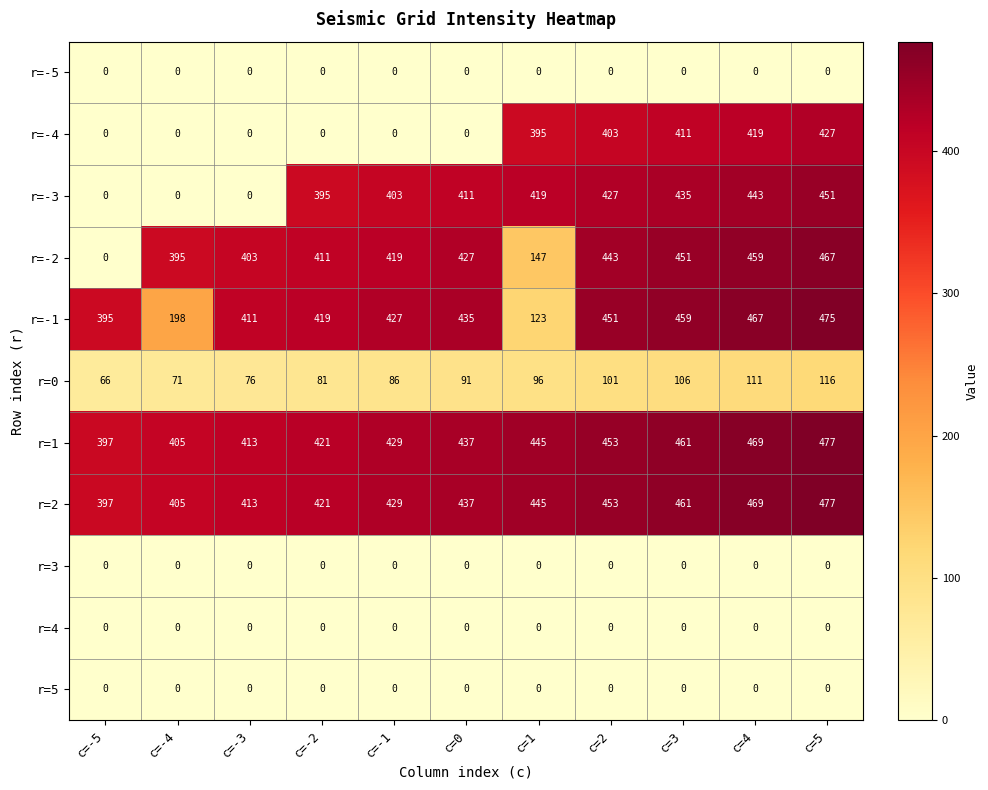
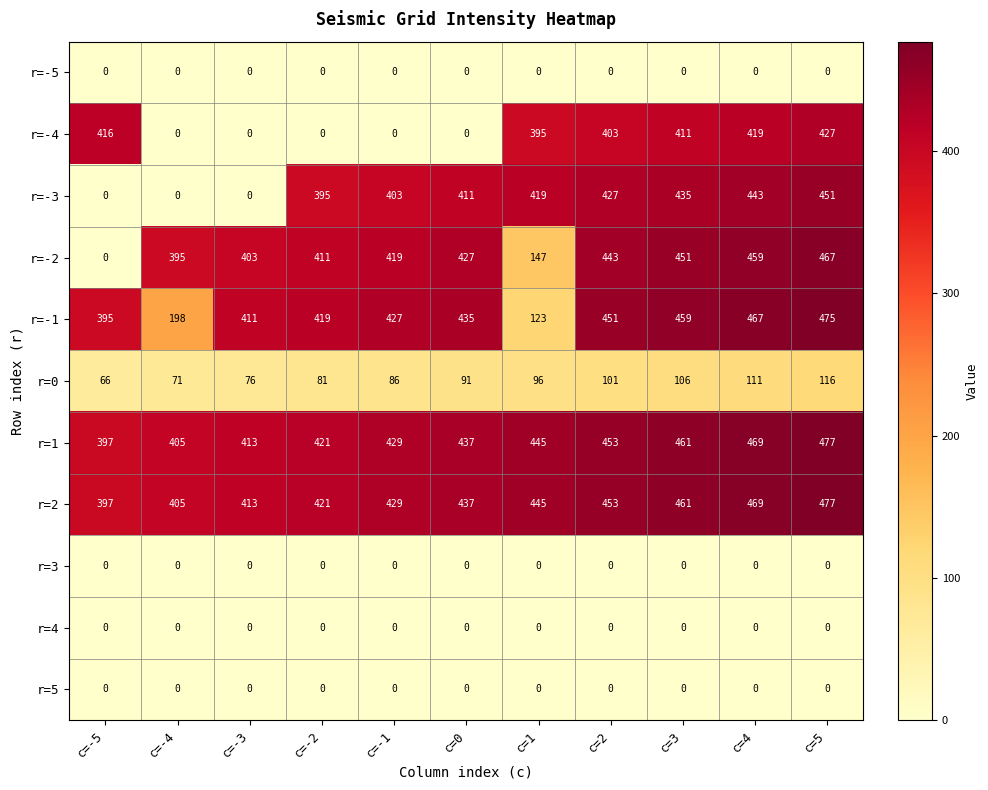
r=-4, c=-5: 0 -> 416
